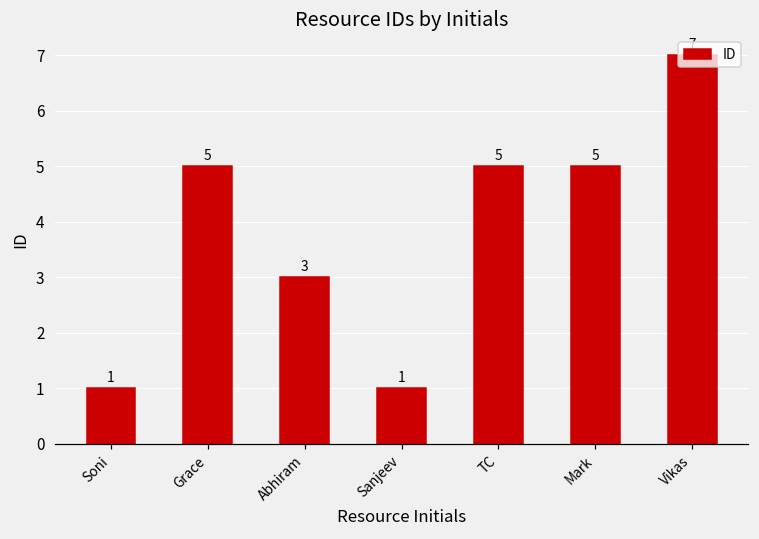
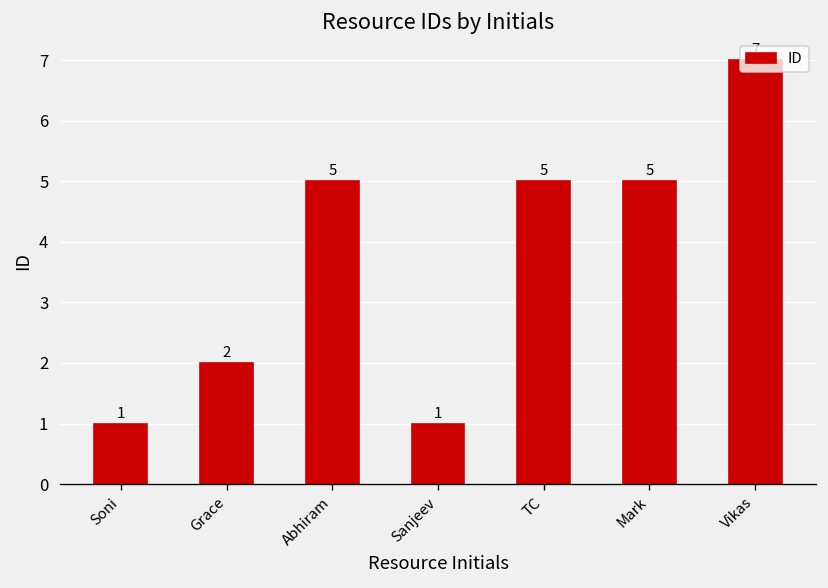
Grace: 5 -> 2
Abhiram: 3 -> 5
